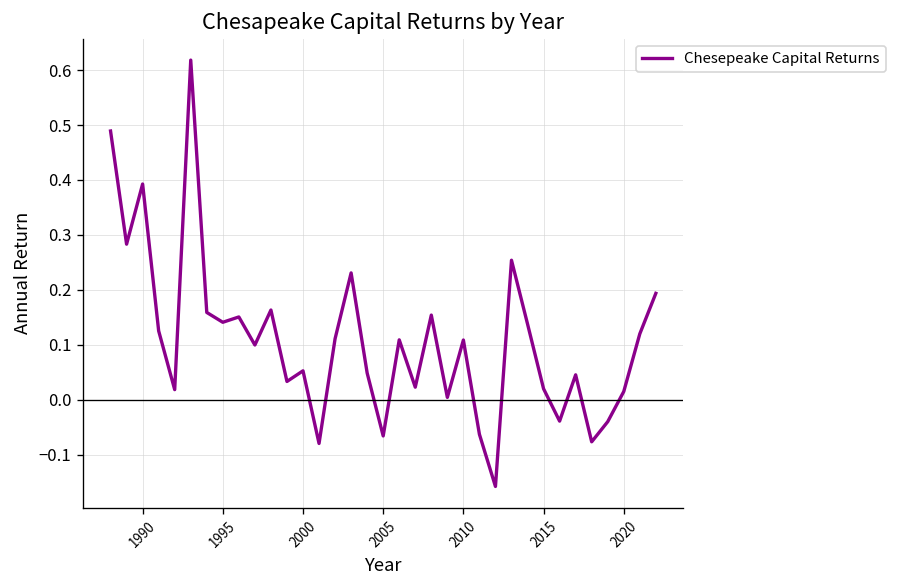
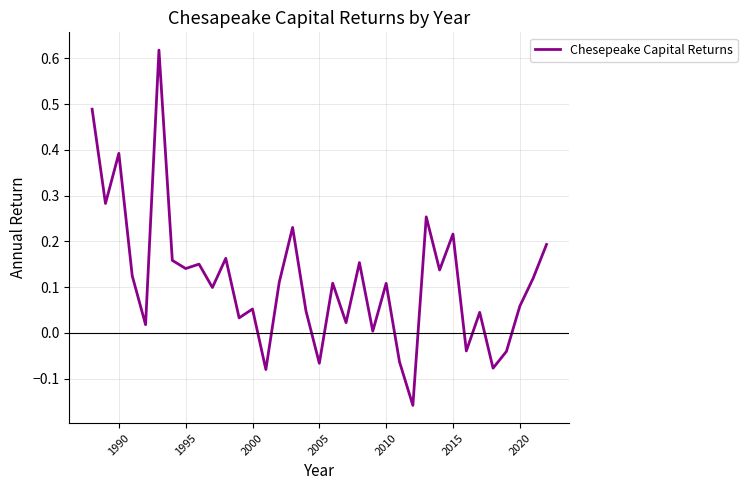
2015: 0.02 -> 0.22
2020: 0.01 -> 0.06
